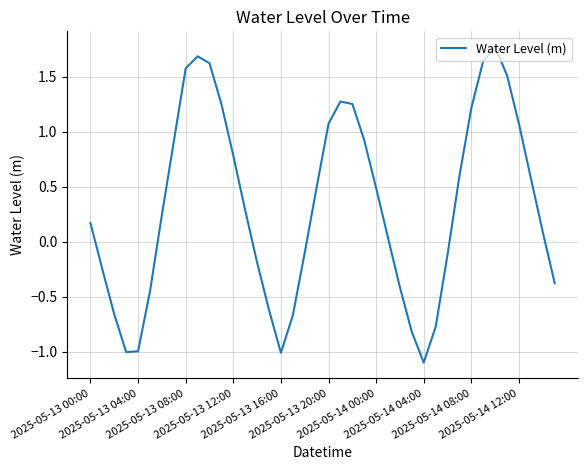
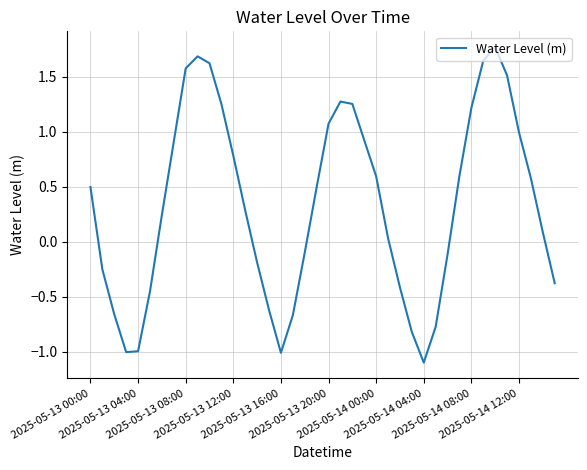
2025-05-13 00:00: 0.17 -> 0.50
2025-05-14 00:00: 0.49 -> 0.60
2025-05-14 12:00: 1.07 -> 1.00
